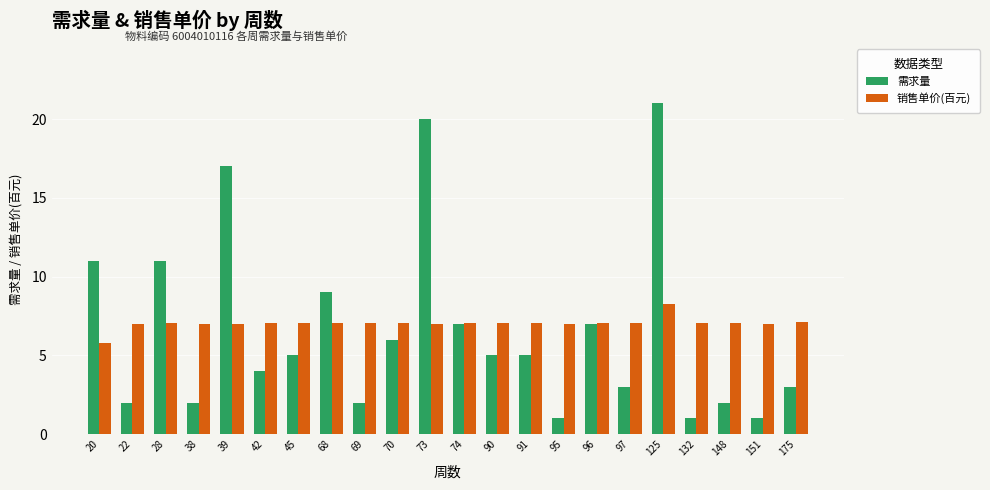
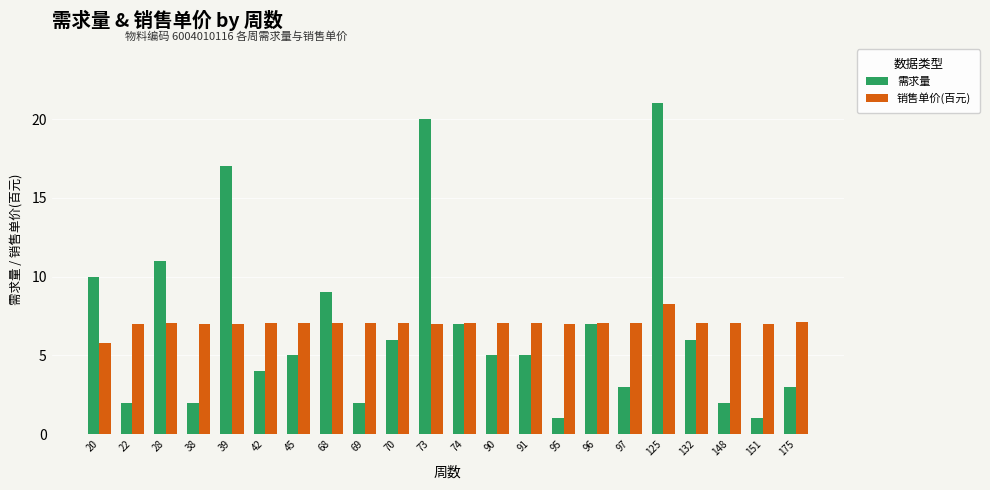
需求量, 20: 11 -> 10
需求量, 132: 1 -> 6
